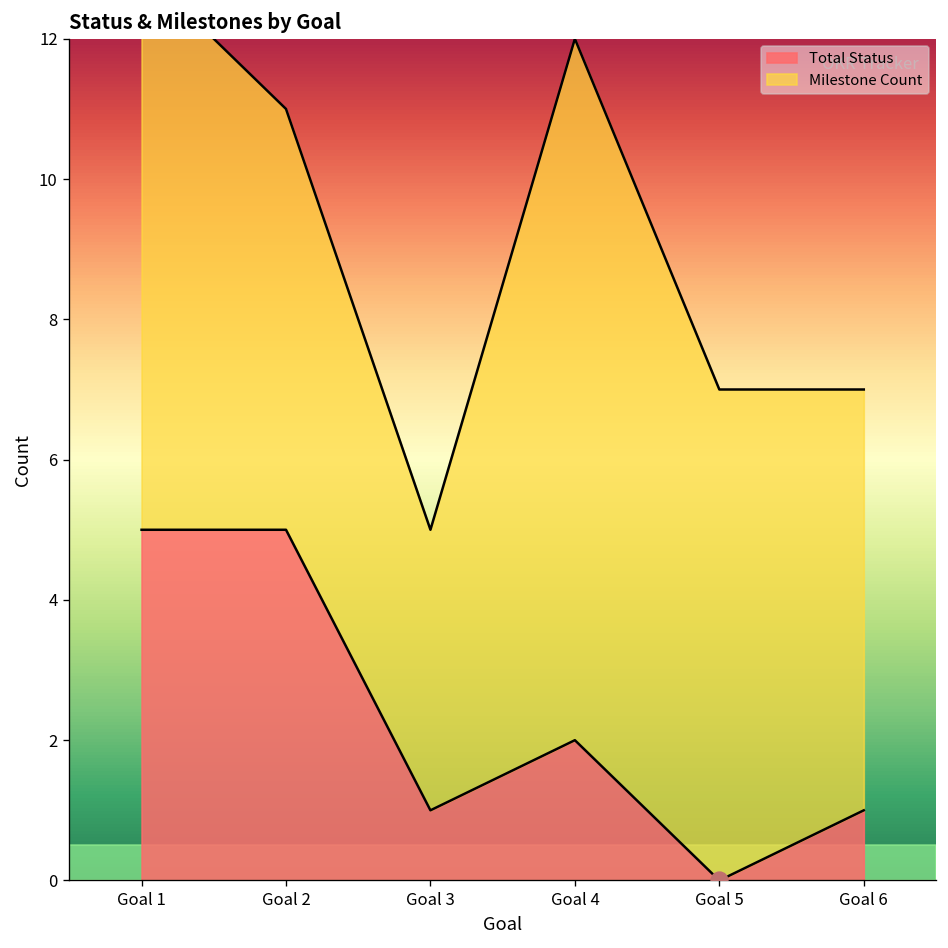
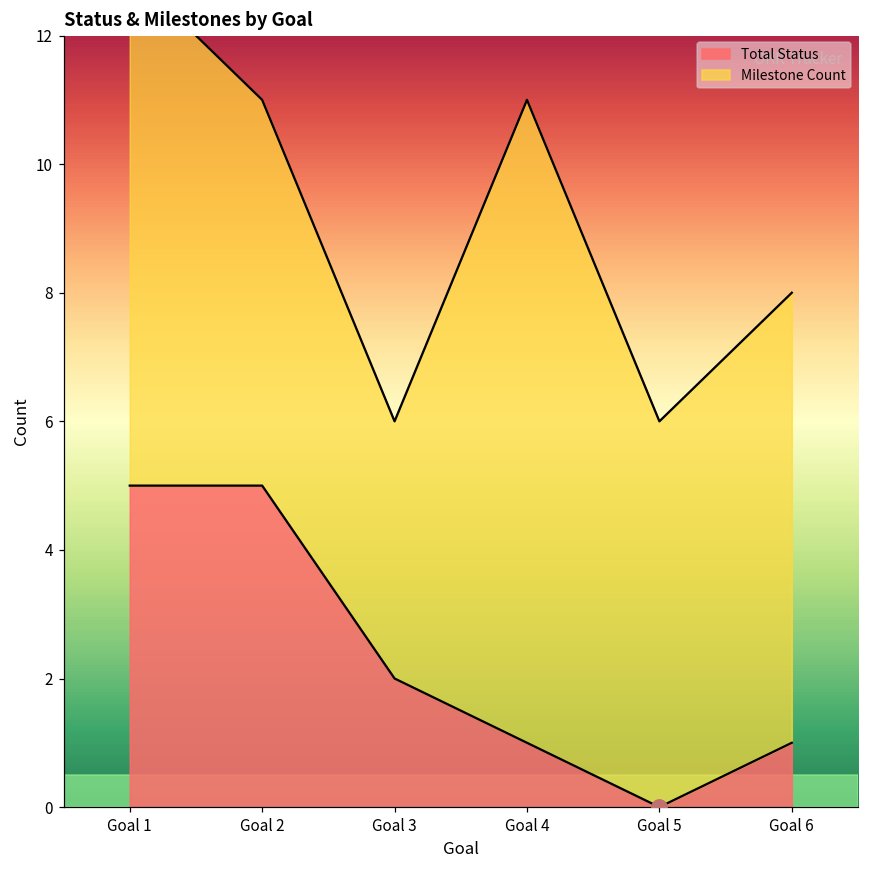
Total Status, Goal 3: 1 -> 2
Total Status, Goal 4: 2 -> 1
Milestone Count, Goal 5: 7 -> 6
Milestone Count, Goal 6: 6 -> 7
